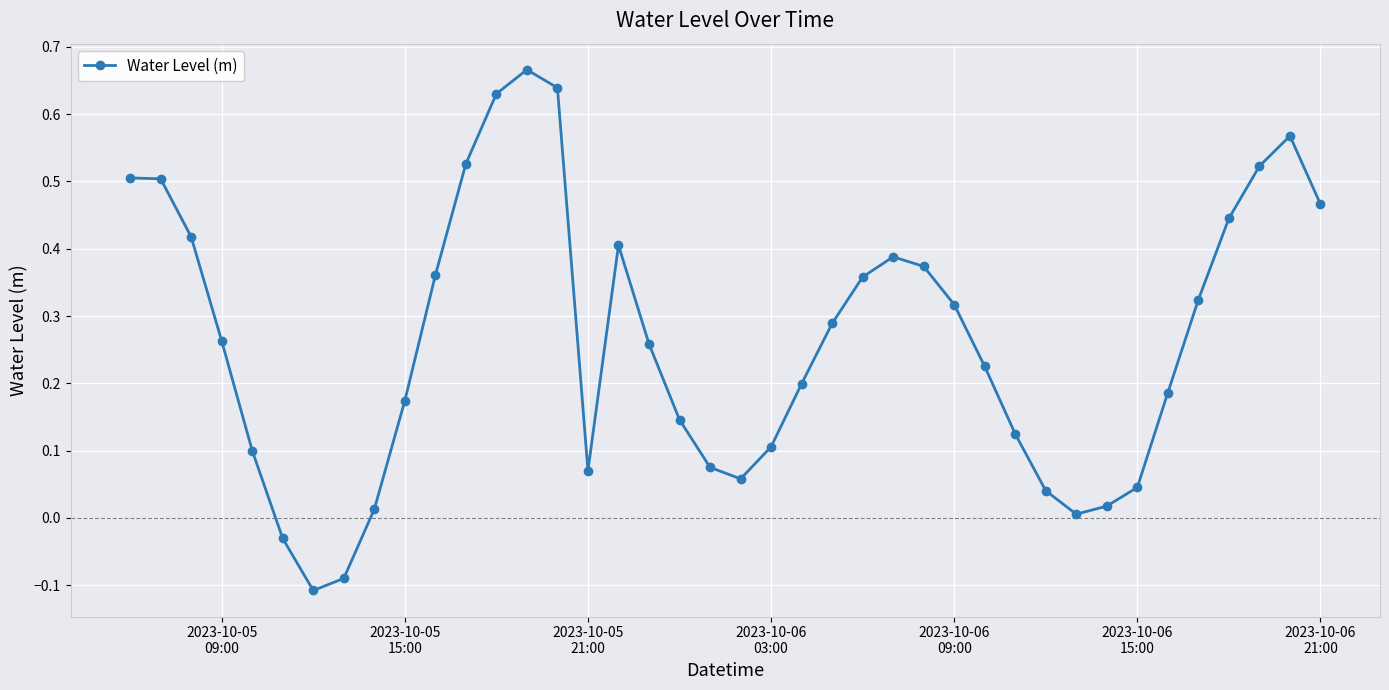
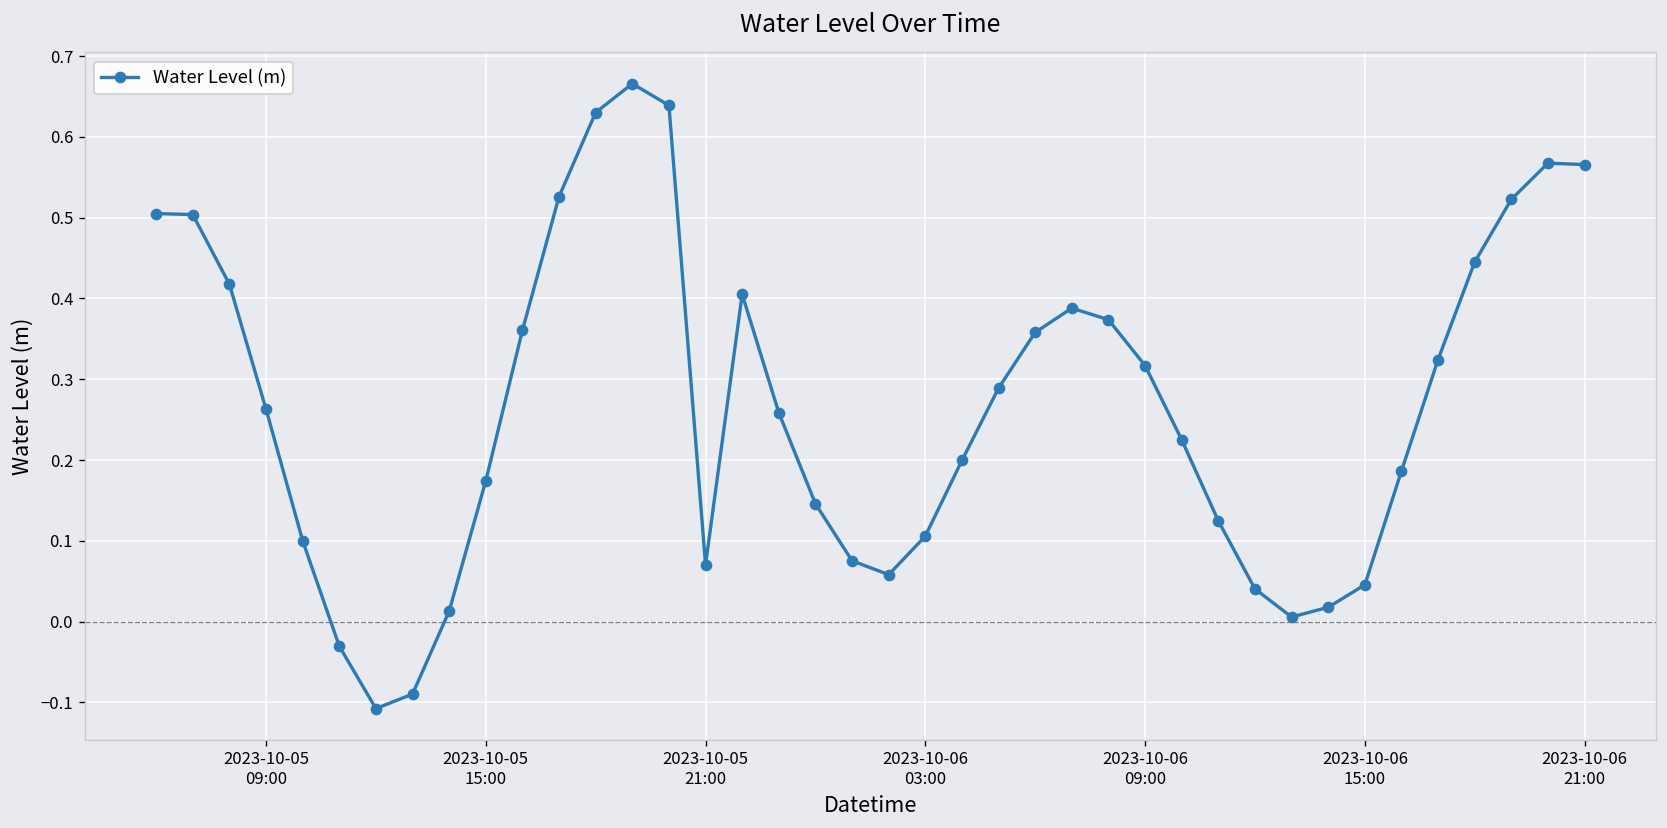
2023-10-06 21:00: 0.47 -> 0.57
